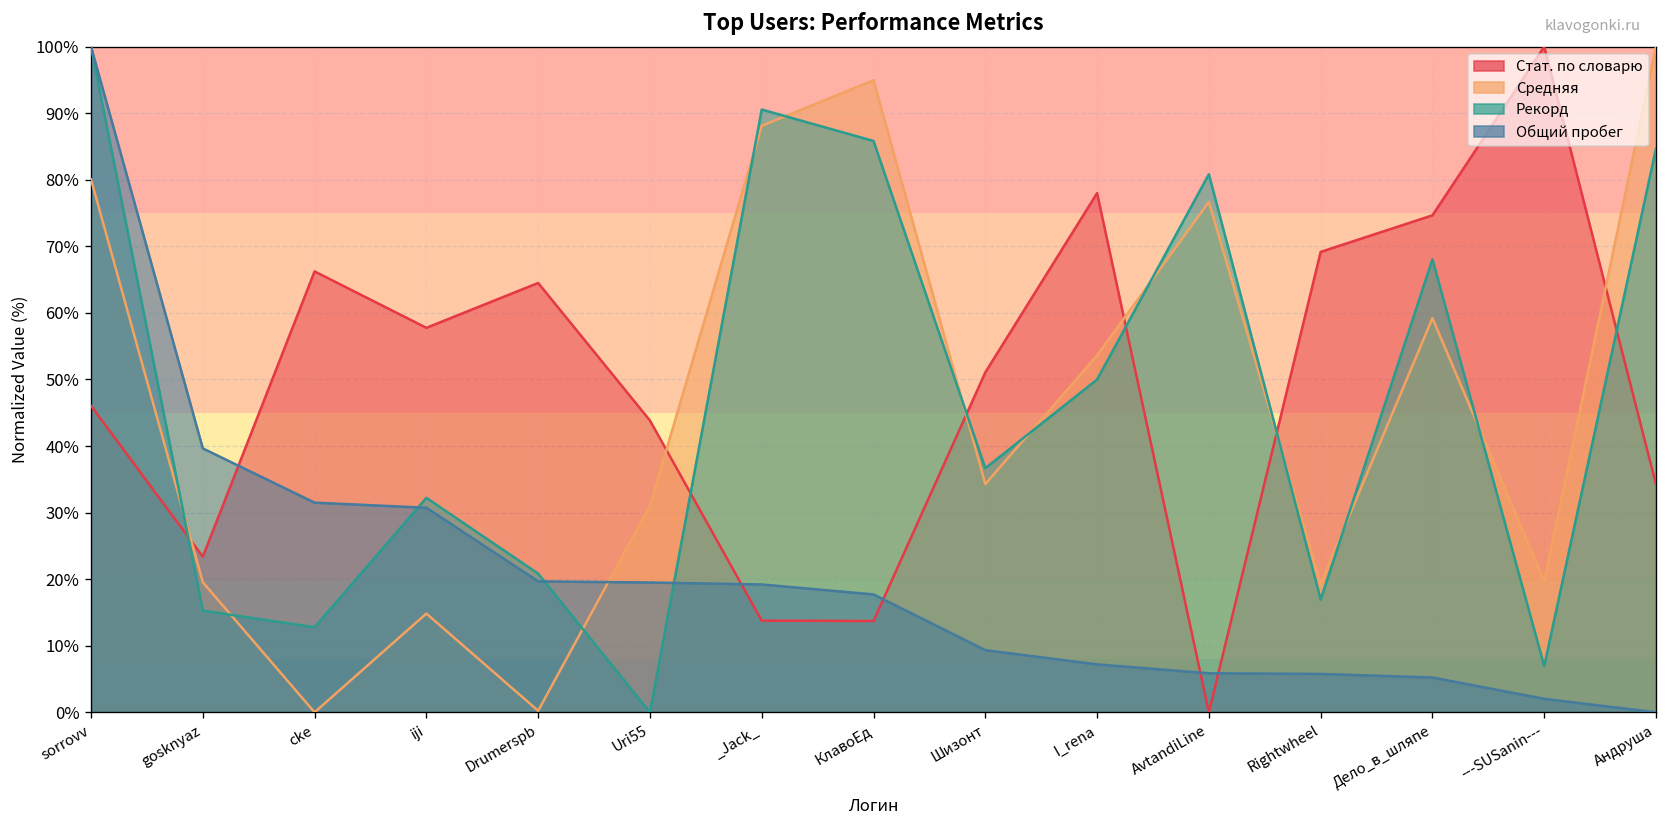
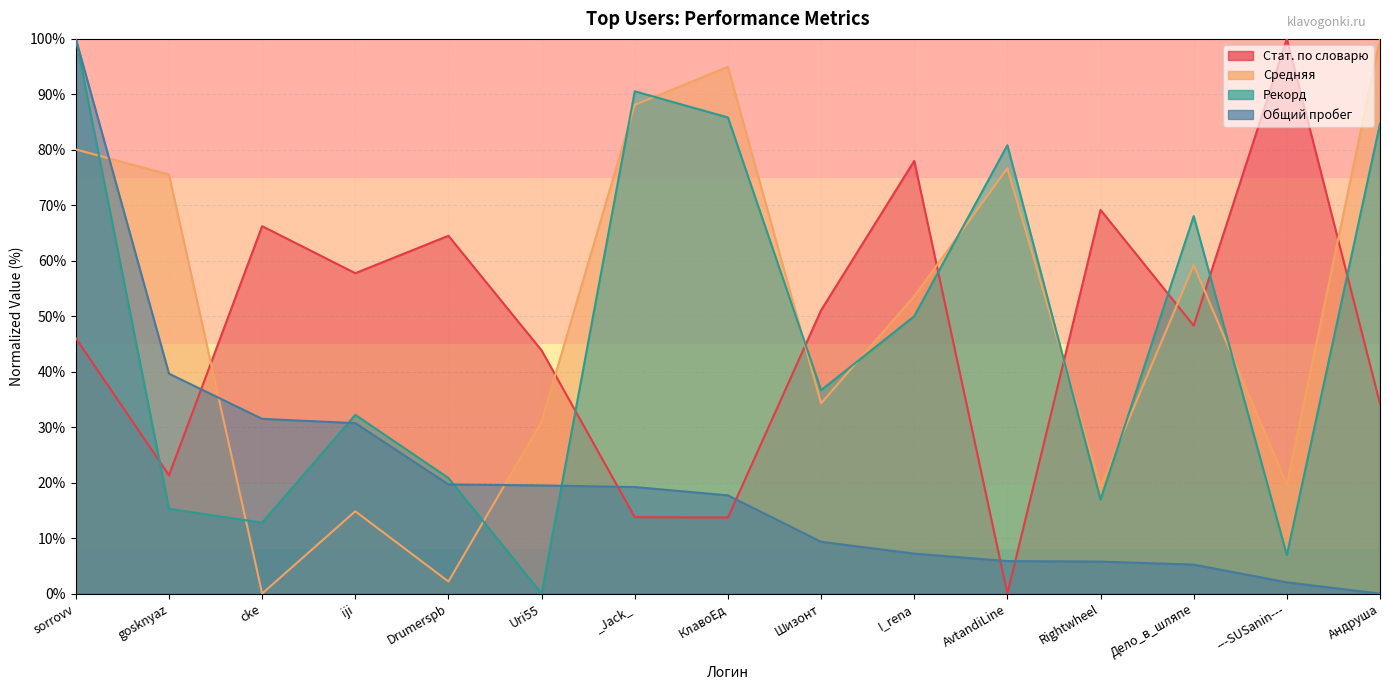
Стат. по словарю, gosknyaz: 23% -> 21%
Средняя, gosknyaz: 20% -> 76%
Средняя, Drumerspb: 0% -> 2%
Стат. по словарю, Дело_в_шляпе: 75% -> 48%
